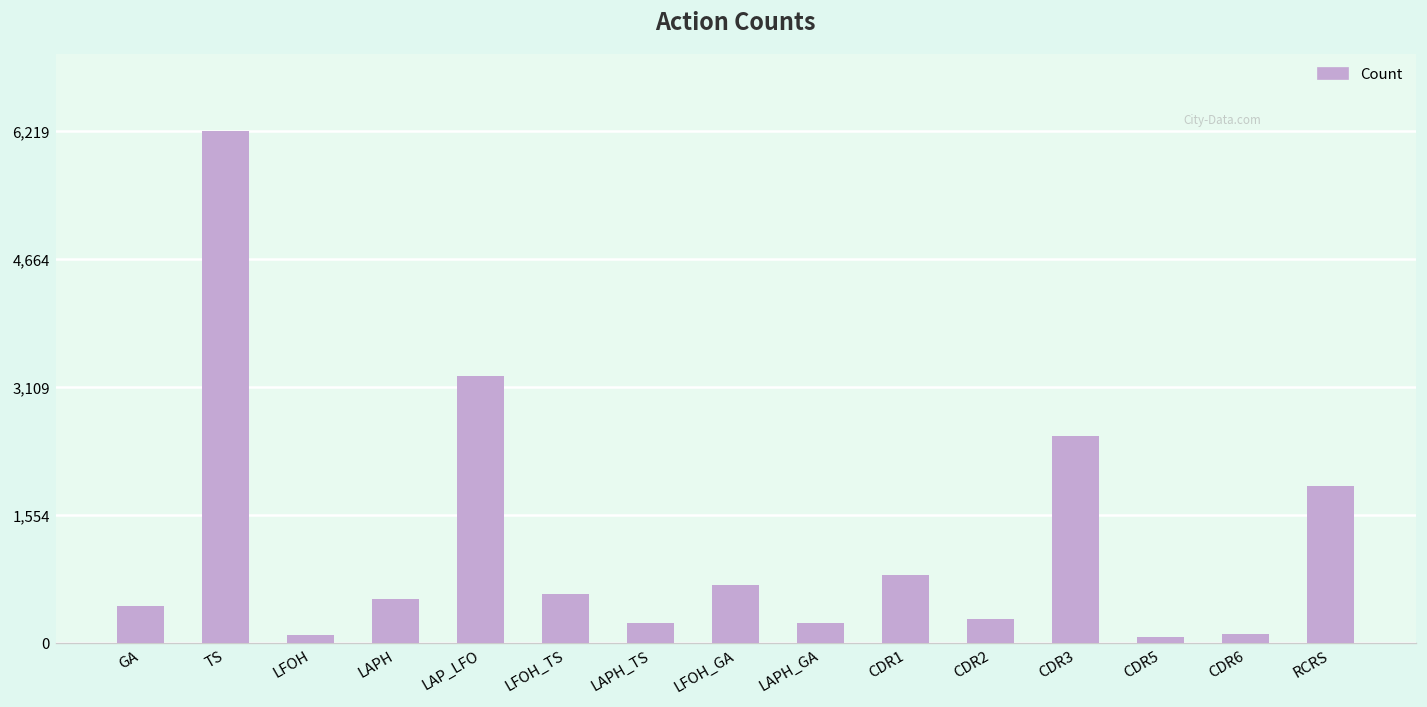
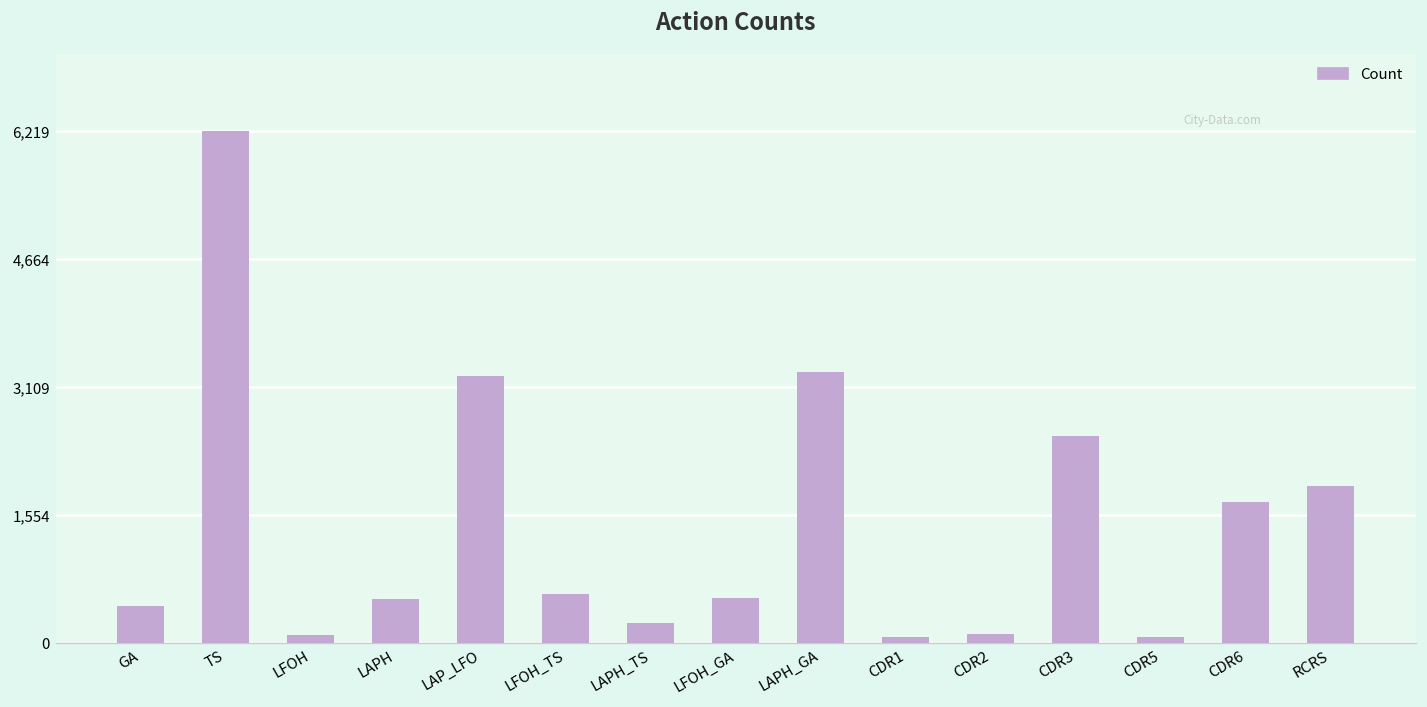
LFOH_GA: 700 -> 500
LAPH_GA: 200 -> 3,300
CDR1: 800 -> 100
CDR2: 300 -> 100
CDR6: 100 -> 1,700
